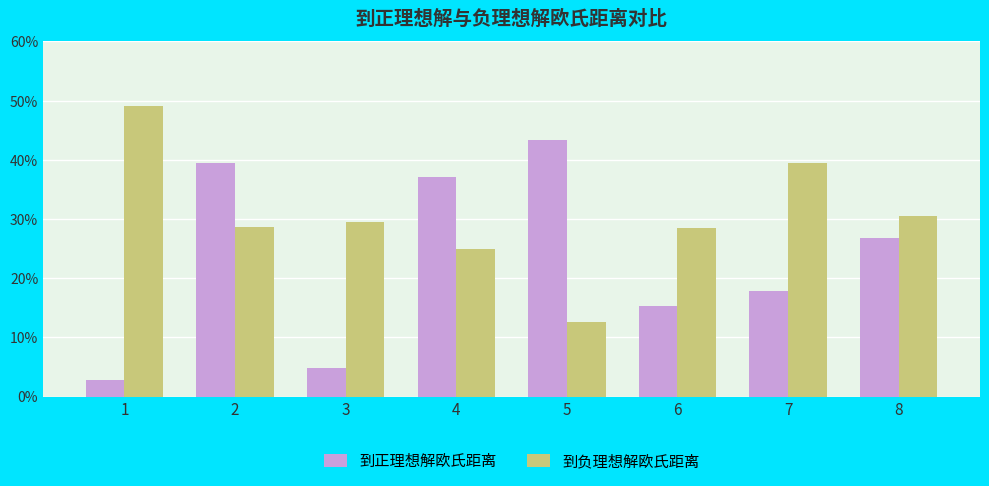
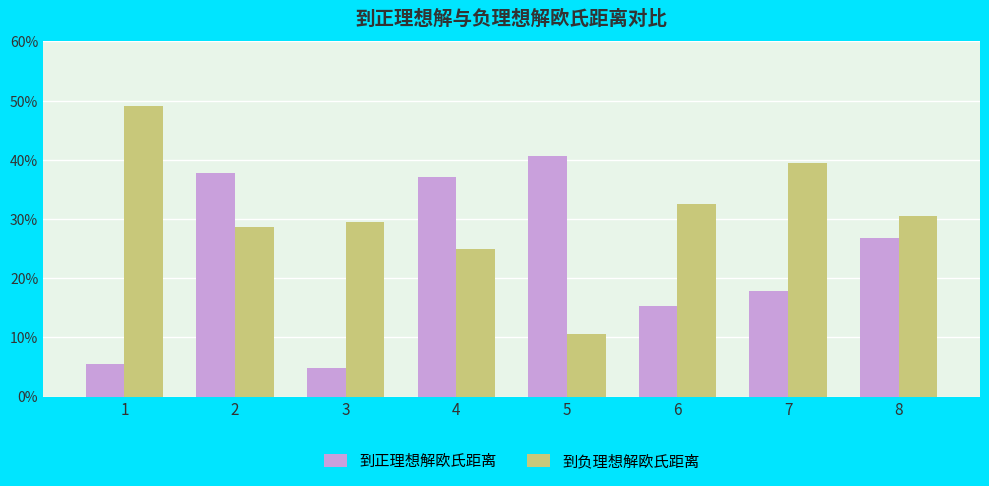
到正理想解欧氏距离, 1: 3% -> 5%
到正理想解欧氏距离, 2: 40% -> 38%
到正理想解欧氏距离, 5: 43% -> 41%
到负理想解欧氏距离, 5: 13% -> 11%
到负理想解欧氏距离, 6: 28% -> 33%
